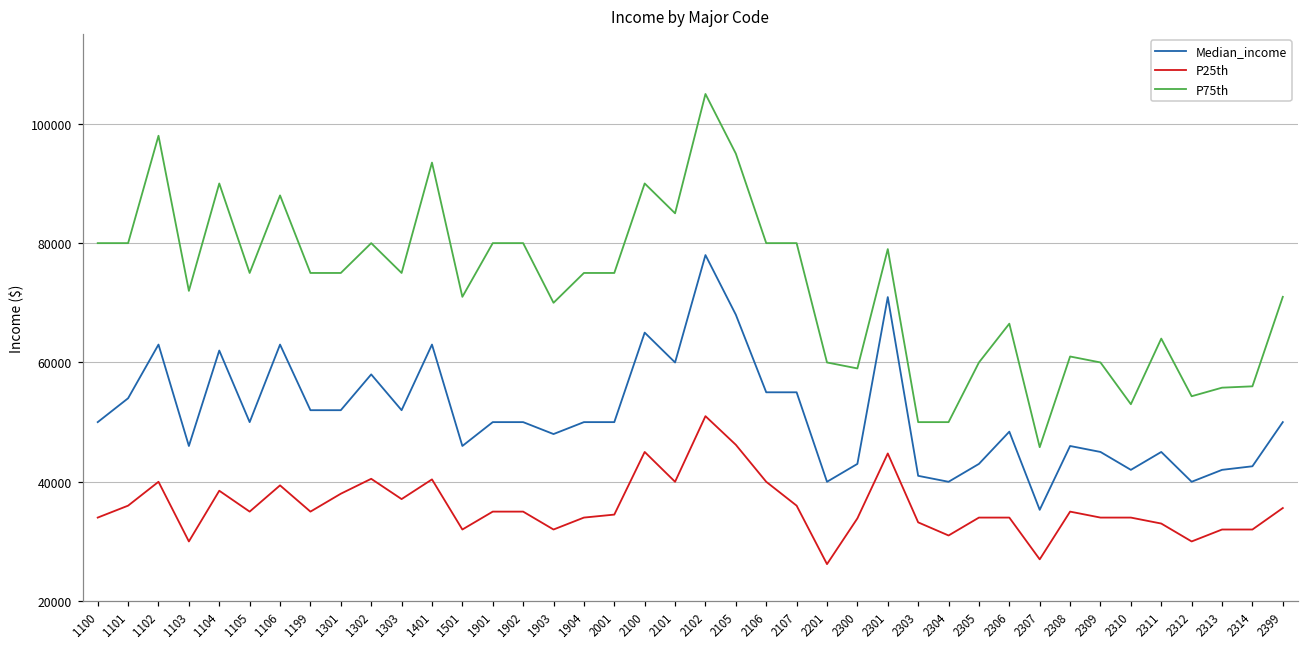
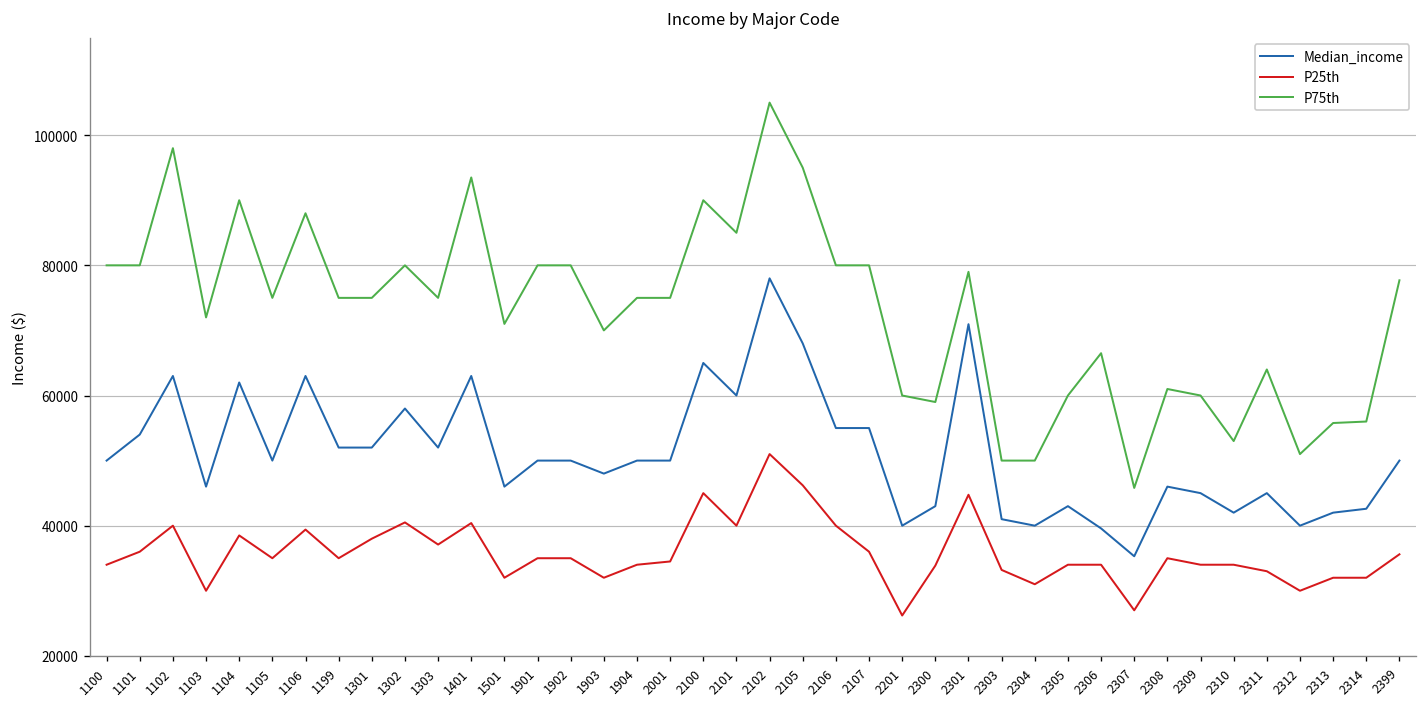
Median_income, 2306: 48000 -> 40000
P75th, 2312: 54000 -> 51000
P75th, 2399: 71000 -> 78000
